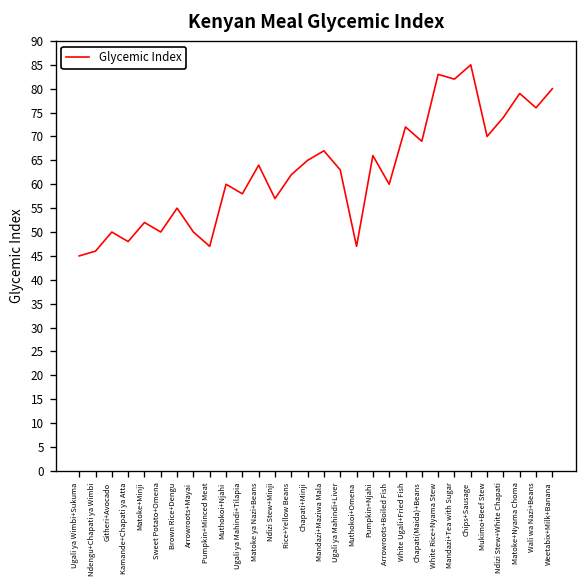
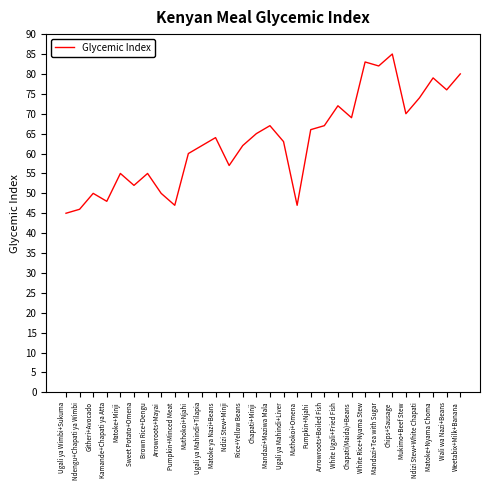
Matoke+Minji: 52 -> 55
Sweet Potato+Omena: 50 -> 52
Ugali ya Mahindi+Tilapia: 58 -> 62
Arrowroots+Boiled Fish: 60 -> 67
